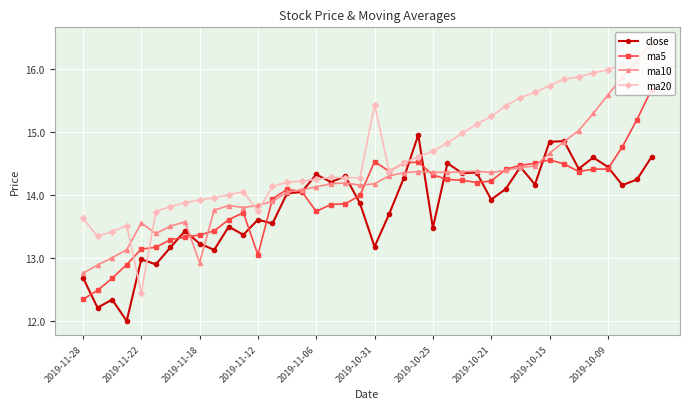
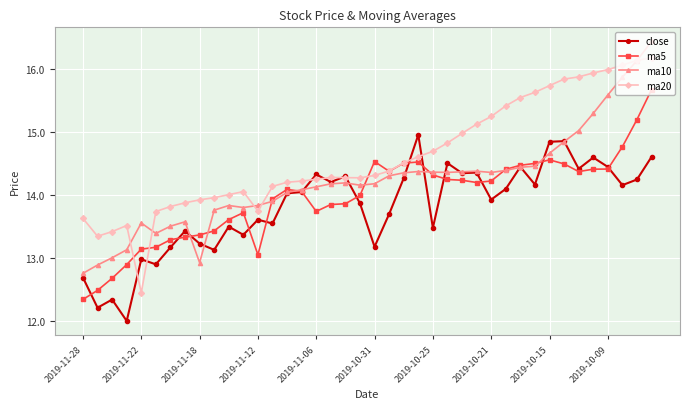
ma20, 2019-10-31: 15.4 -> 14.3
